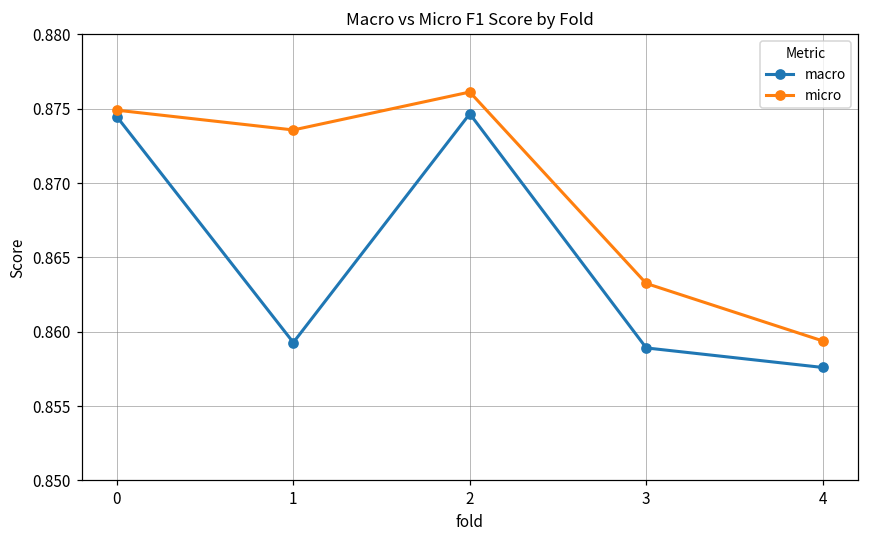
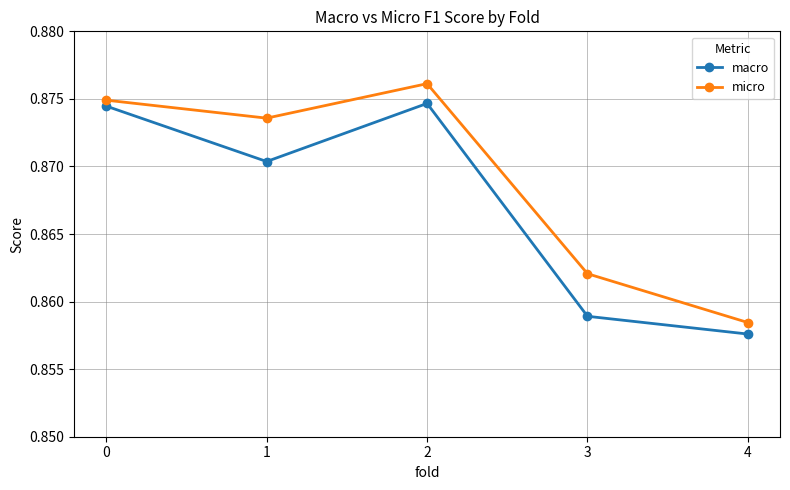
macro, 1: 0.8593 -> 0.8704
micro, 3: 0.8633 -> 0.8621
micro, 4: 0.8594 -> 0.8584
